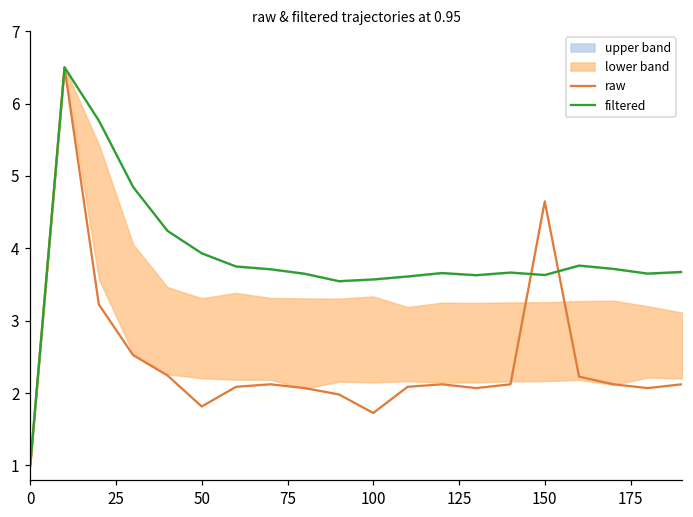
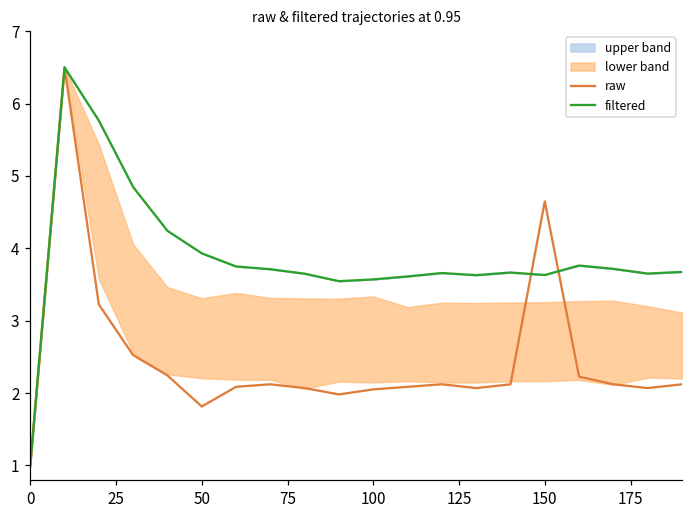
raw, 100: 1.7 -> 2.1
